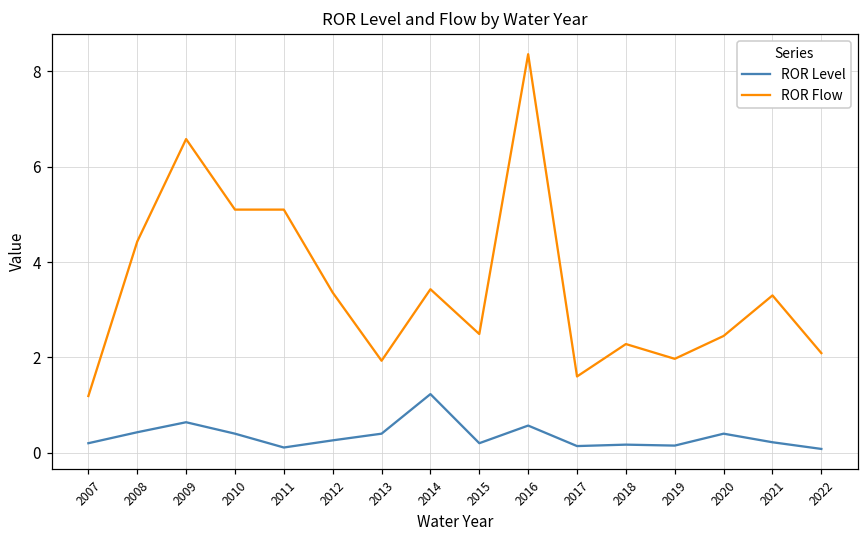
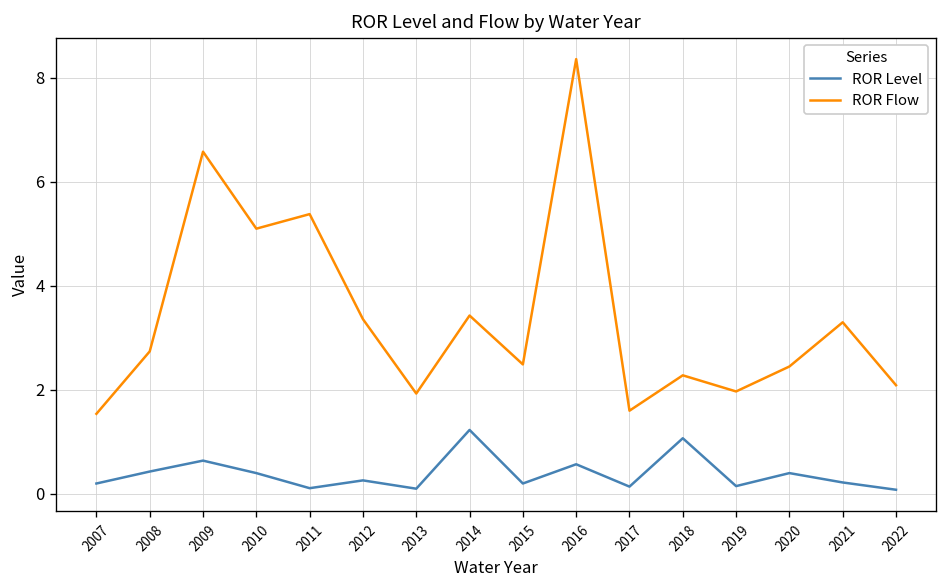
ROR Flow, 2007: 1.2 -> 1.5
ROR Flow, 2008: 4.4 -> 2.7
ROR Flow, 2011: 5.1 -> 5.4
ROR Level, 2013: 0.4 -> 0.1
ROR Level, 2018: 0.2 -> 1.1
